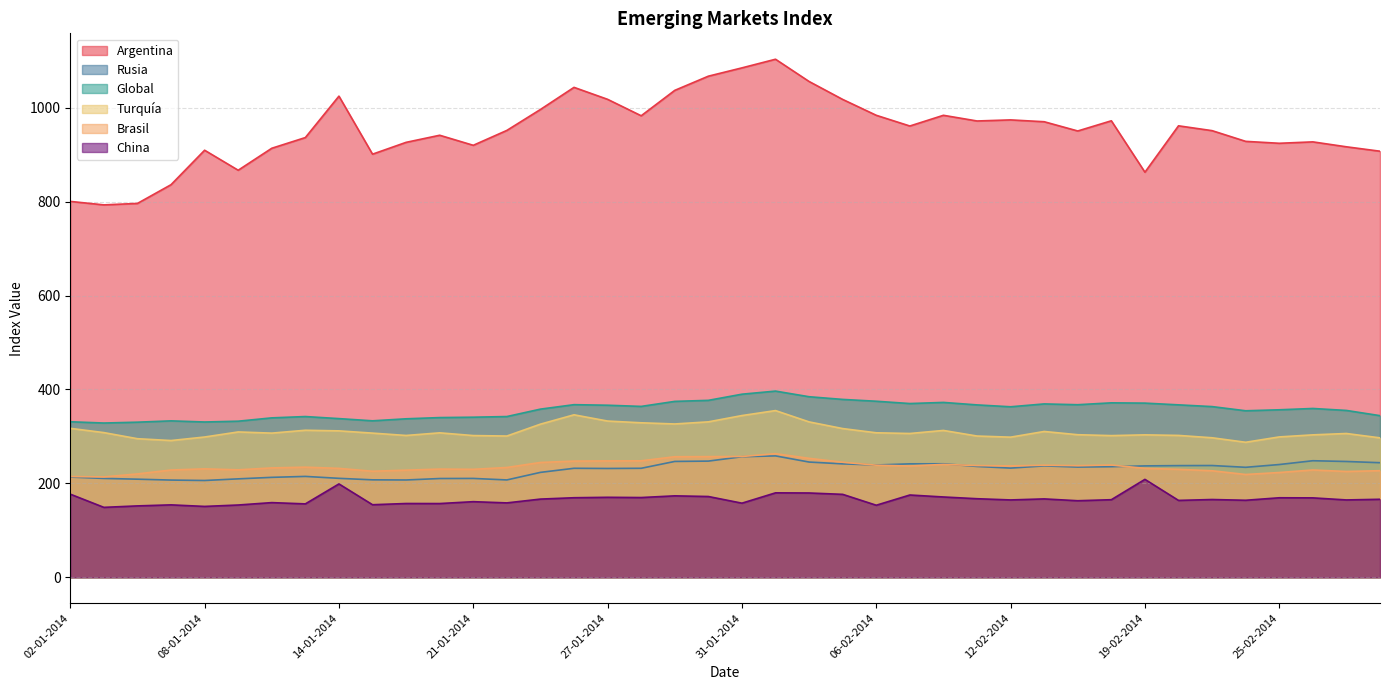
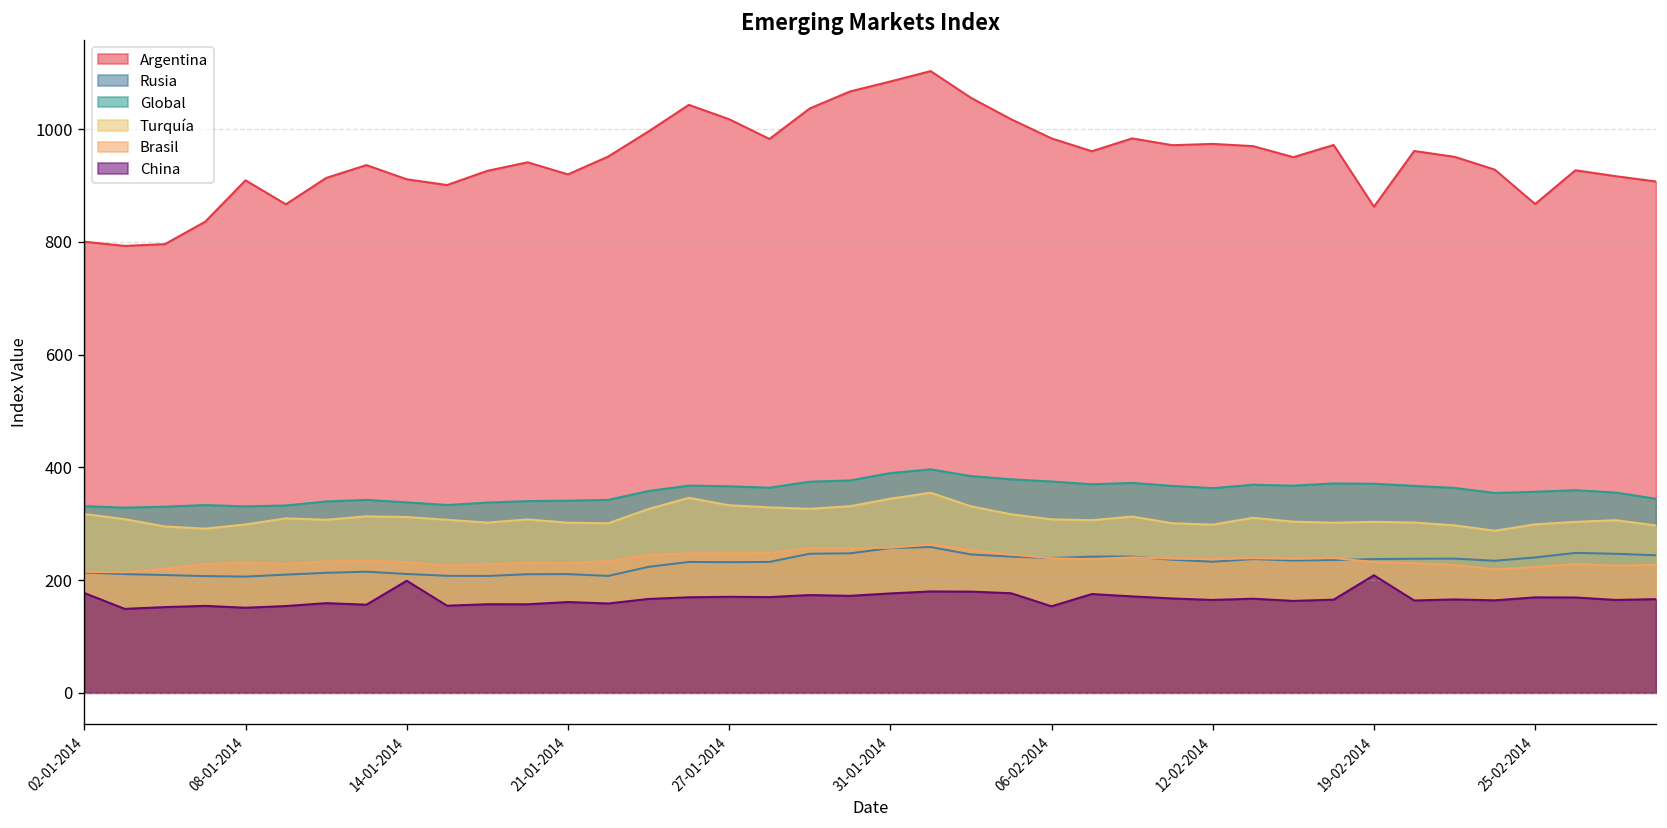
Argentina, 14-01-2014: 1020 -> 910
China, 31-01-2014: 160 -> 180
Argentina, 25-02-2014: 920 -> 870
